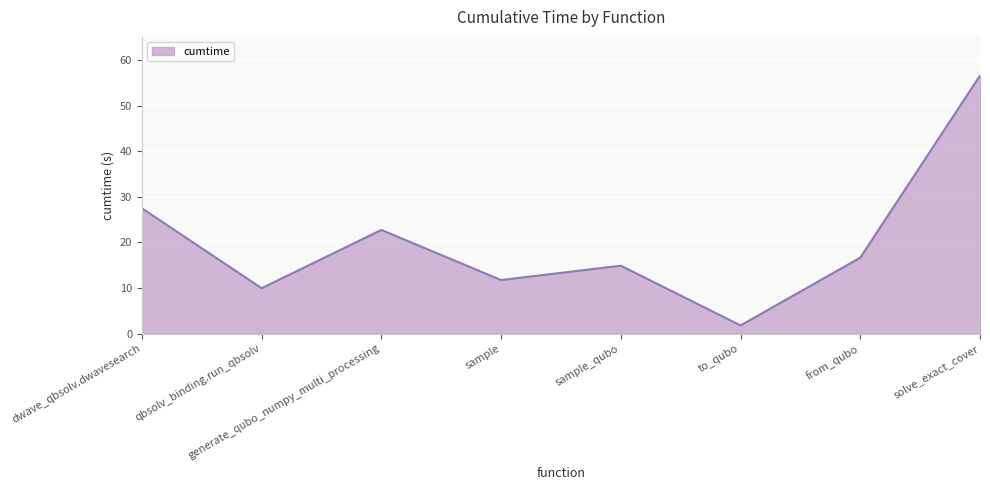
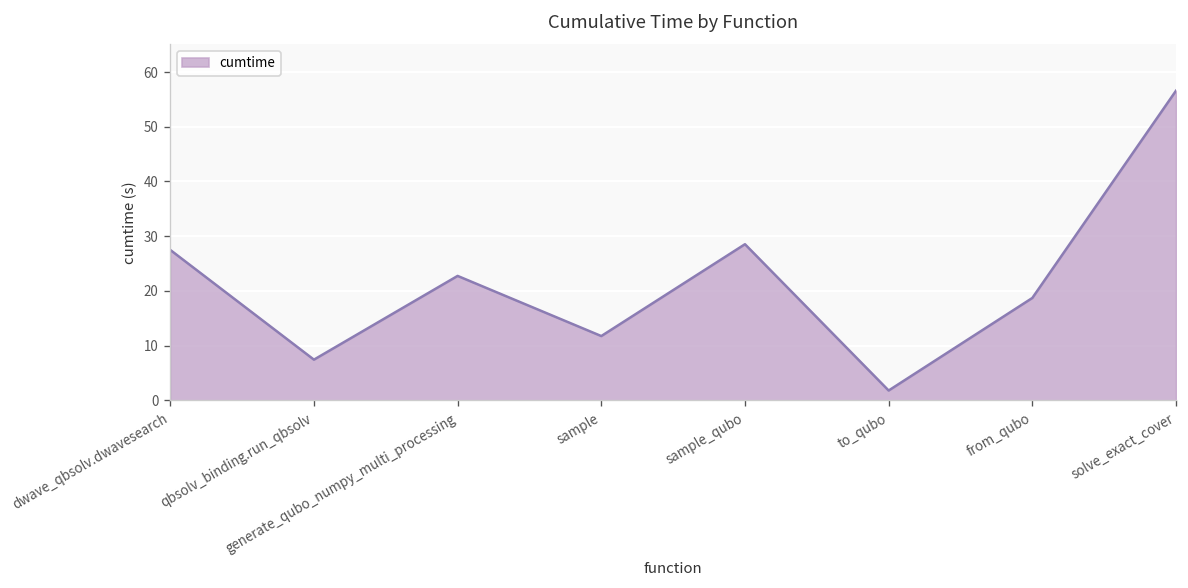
qbsolv_binding.run_qbsolv: 10 -> 7
sample_qubo: 15 -> 29
from_qubo: 17 -> 19
